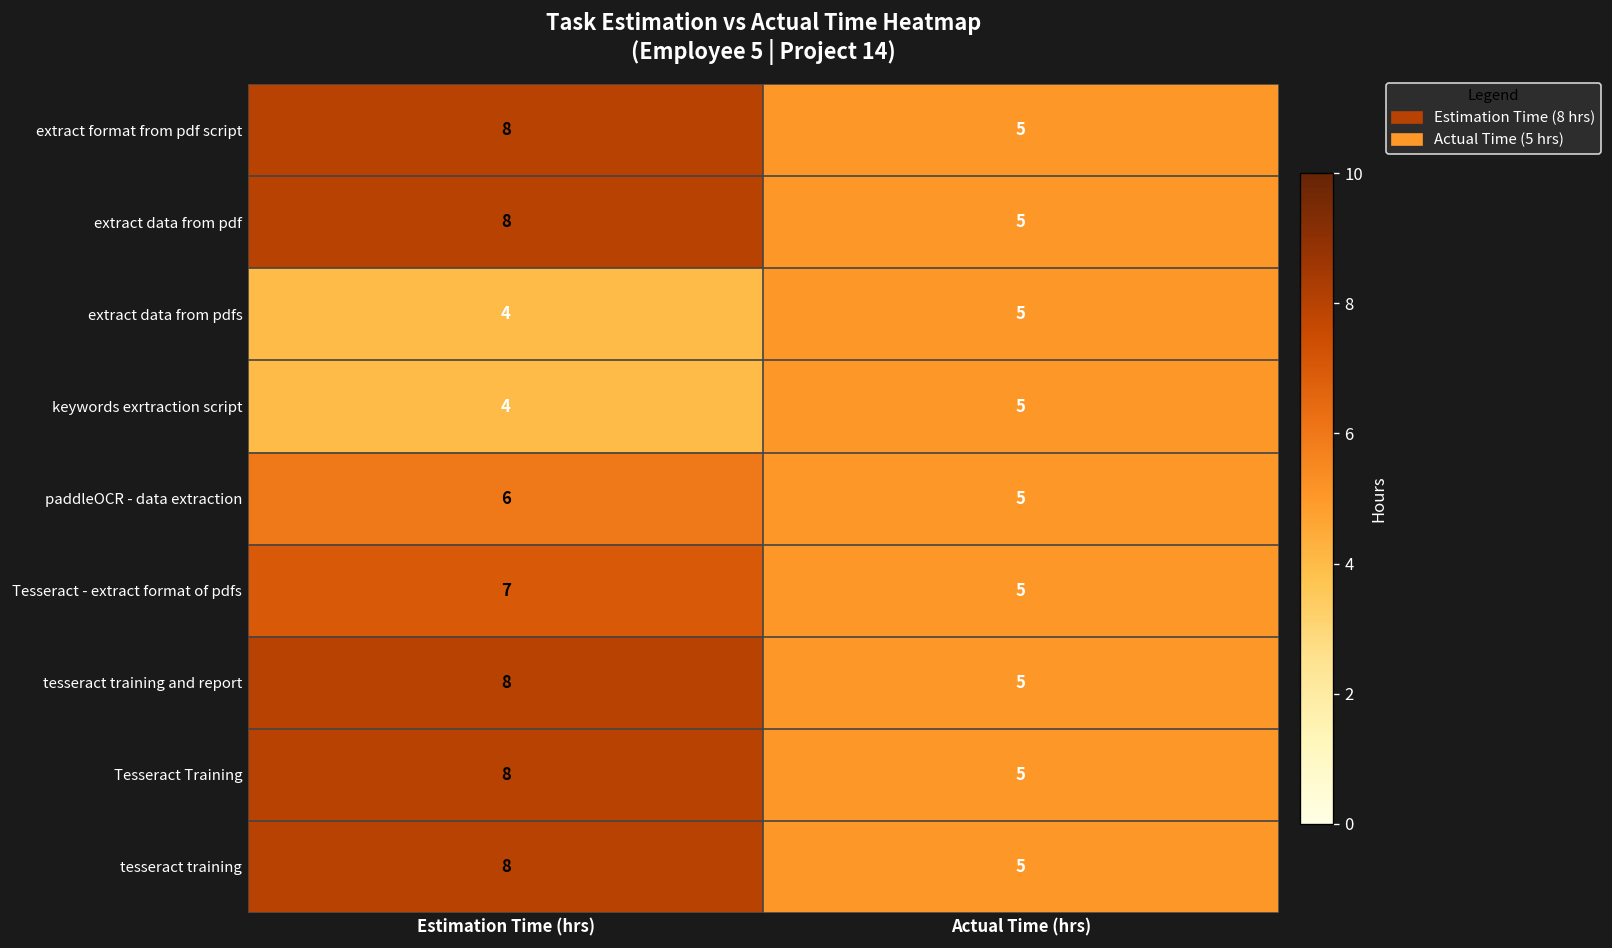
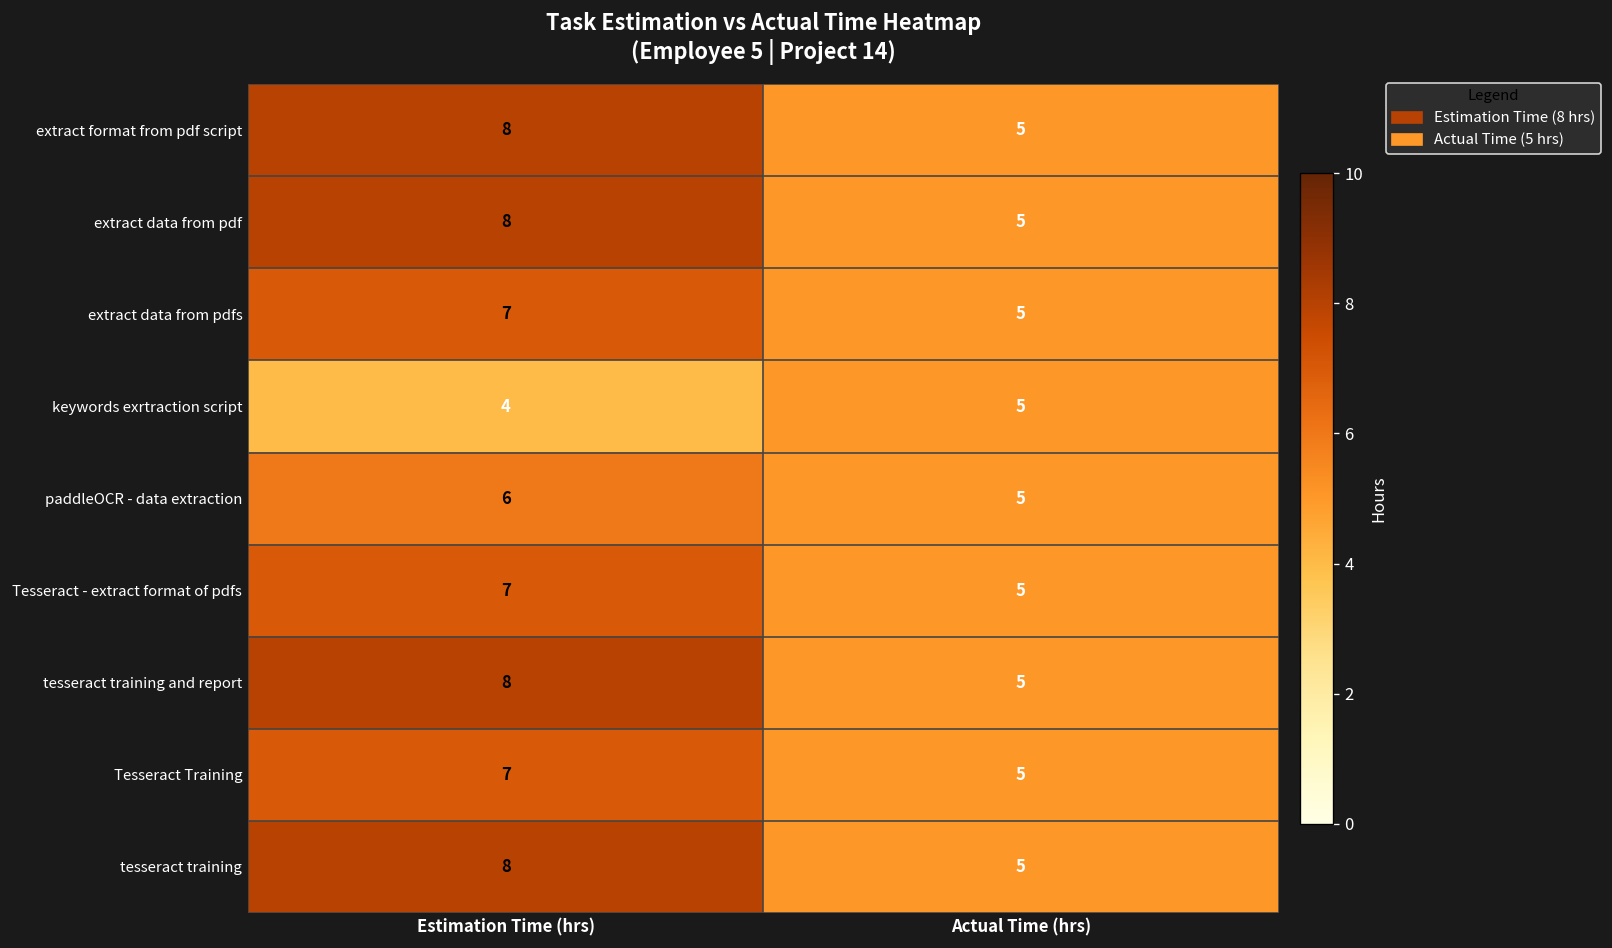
extract data from pdfs, Estimation Time (hrs): 4 -> 7
Tesseract Training, Estimation Time (hrs): 8 -> 7
